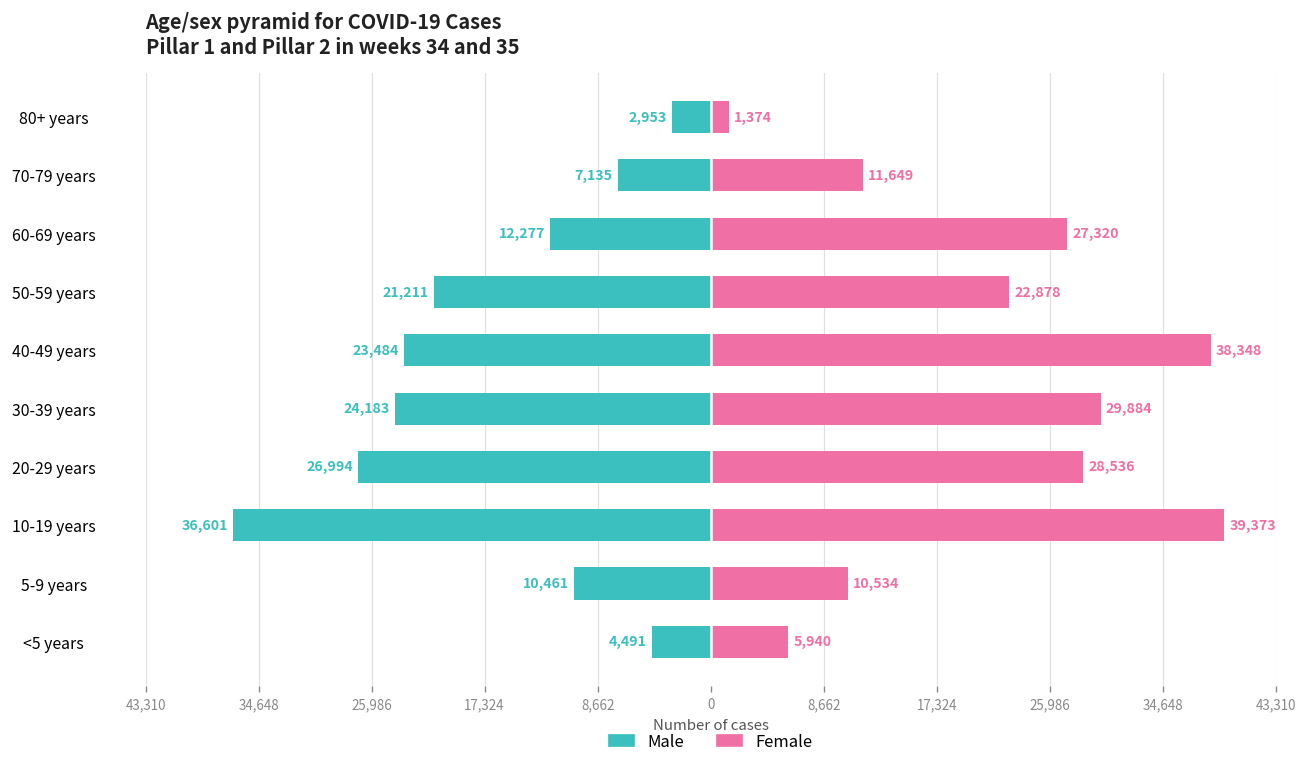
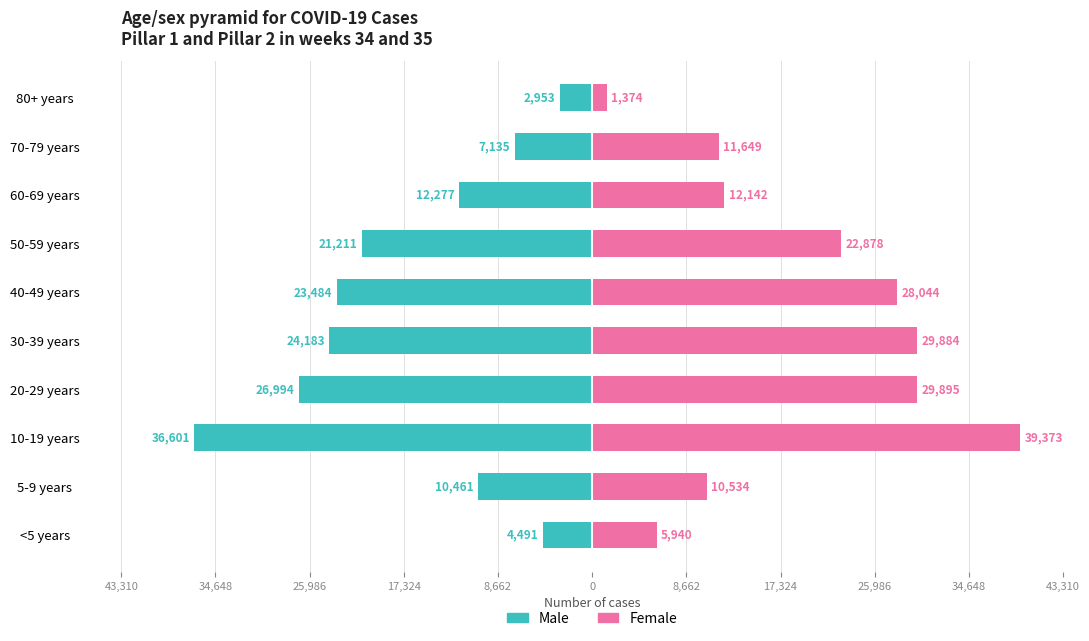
Female, 60-69 years: 27,320 -> 12,142
Female, 40-49 years: 38,348 -> 28,044
Female, 20-29 years: 28,536 -> 29,895
